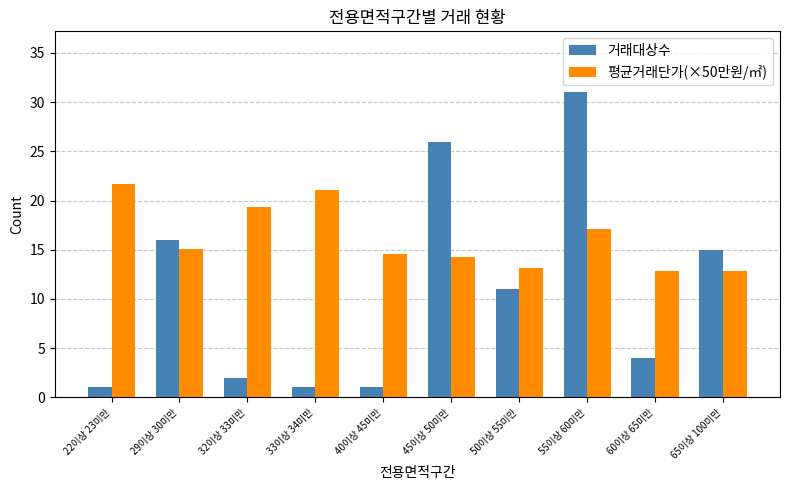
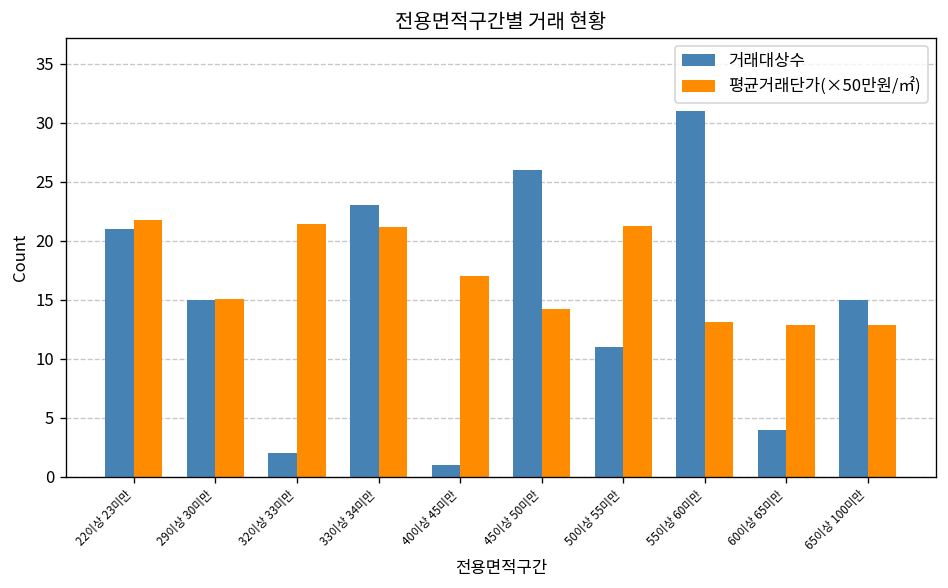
거래대상수, 22이상 23미만: 1 -> 21
거래대상수, 29이상 30미만: 16 -> 15
평균거래단가(×50만원/㎡), 32이상 33미만: 19 -> 21
거래대상수, 33이상 34미만: 1 -> 23
평균거래단가(×50만원/㎡), 40이상 45미만: 15 -> 17
평균거래단가(×50만원/㎡), 50이상 55미만: 13 -> 21
평균거래단가(×50만원/㎡), 55이상 60미만: 17 -> 13
